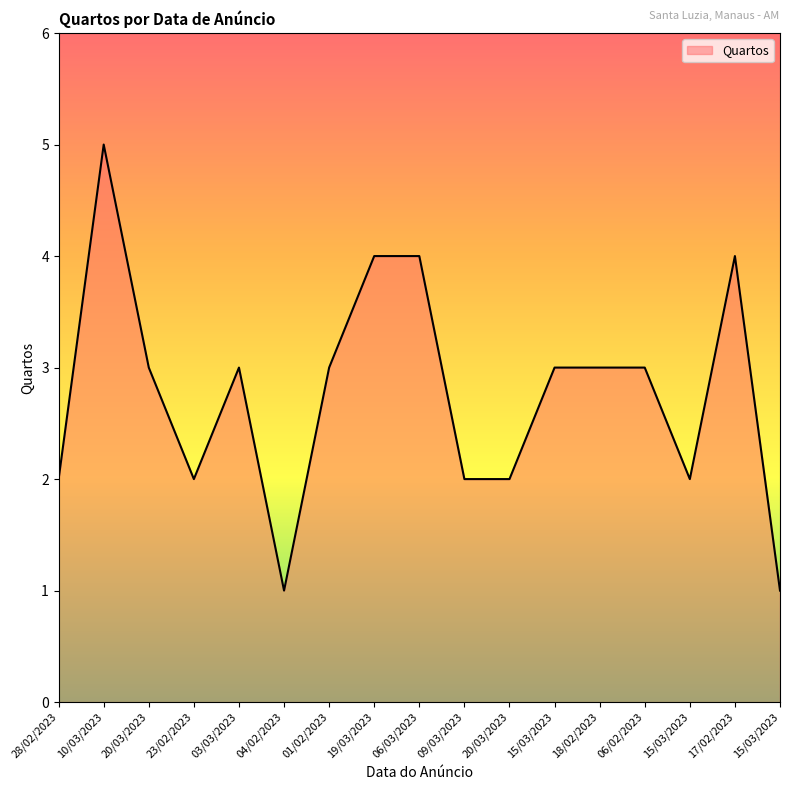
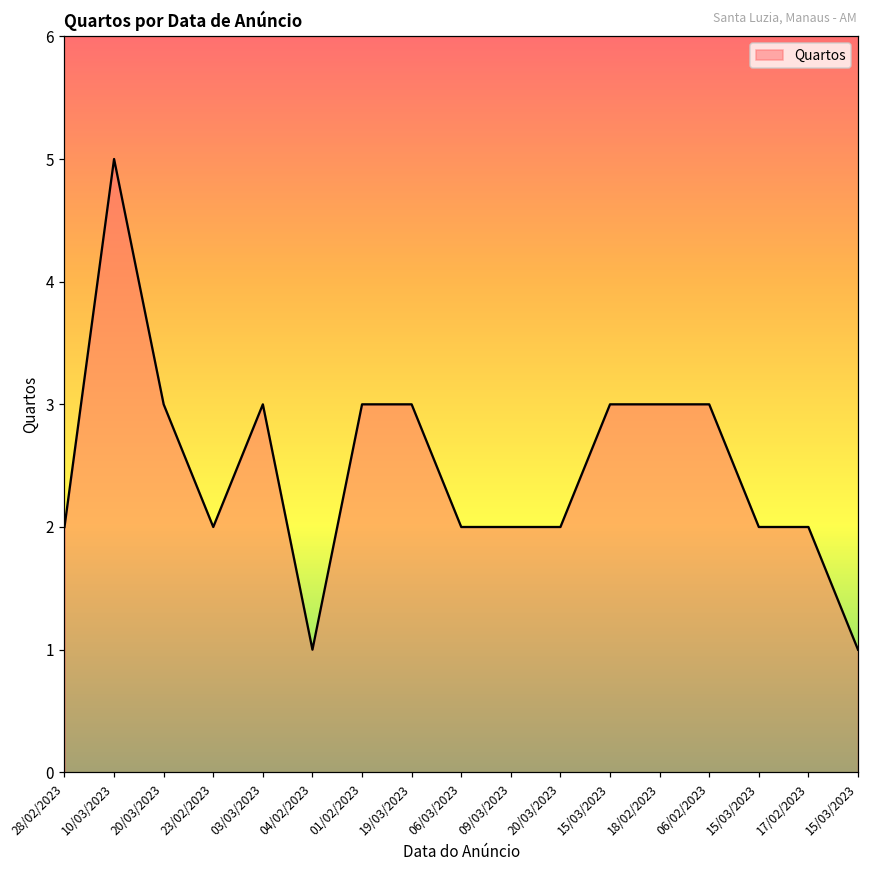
19/03/2023: 4 -> 3
06/03/2023: 4 -> 2
17/02/2023: 4 -> 2
